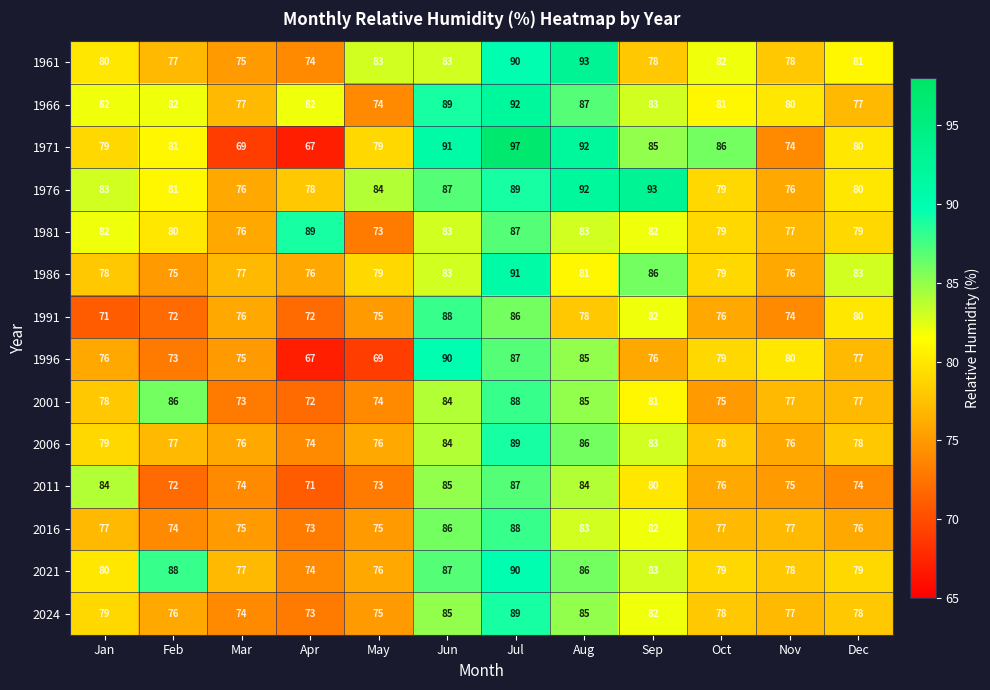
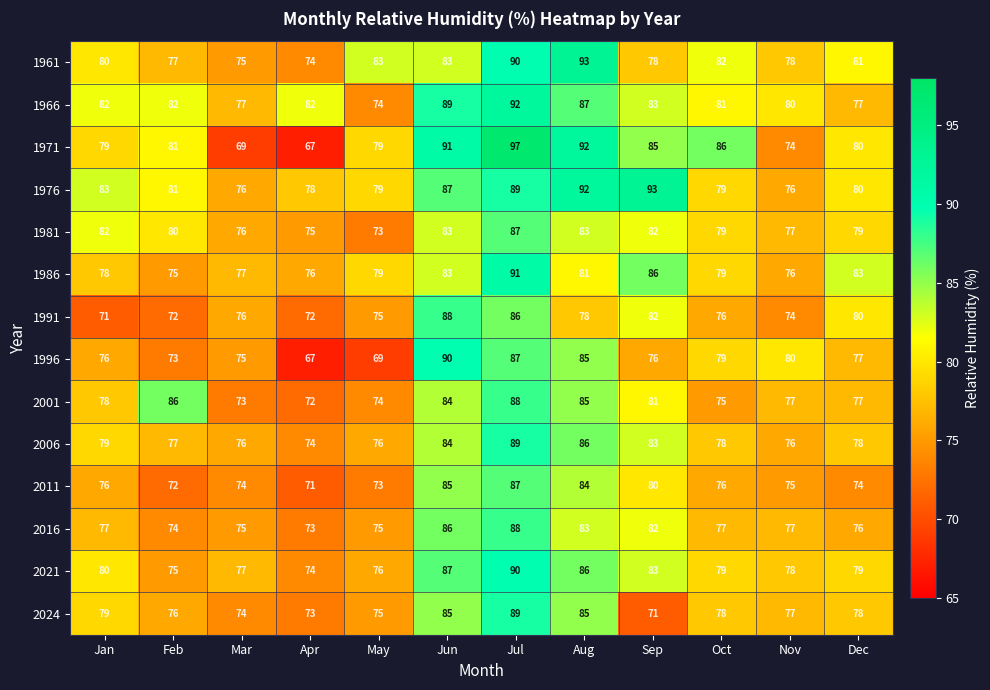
1976, May: 84 -> 79
1981, Apr: 89 -> 75
2011, Jan: 84 -> 76
2021, Feb: 88 -> 75
2024, Sep: 82 -> 71
